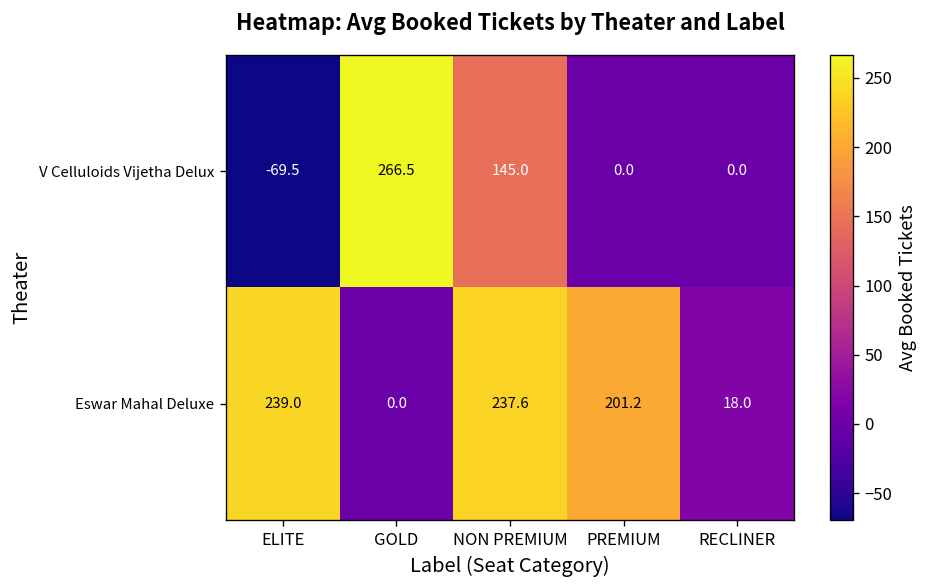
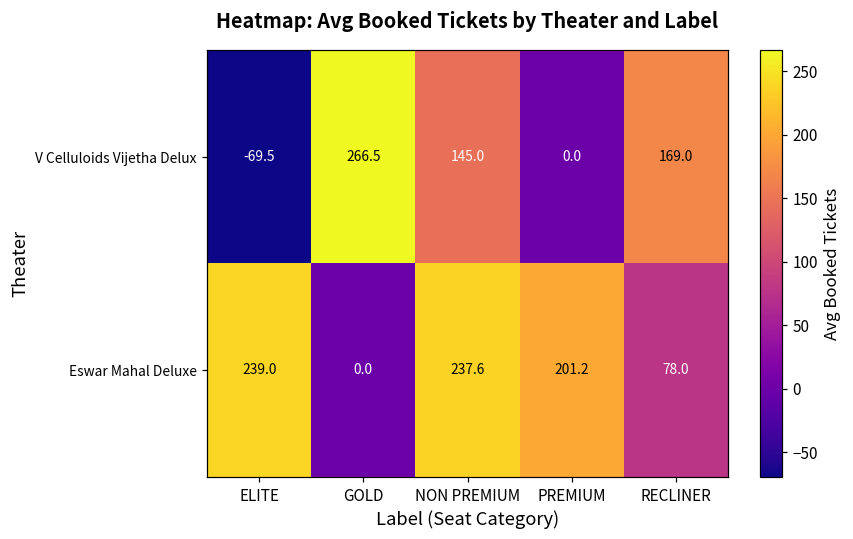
V Celluloids Vijetha Delux, RECLINER: 0.0 -> 169.0
Eswar Mahal Deluxe, RECLINER: 18.0 -> 78.0
